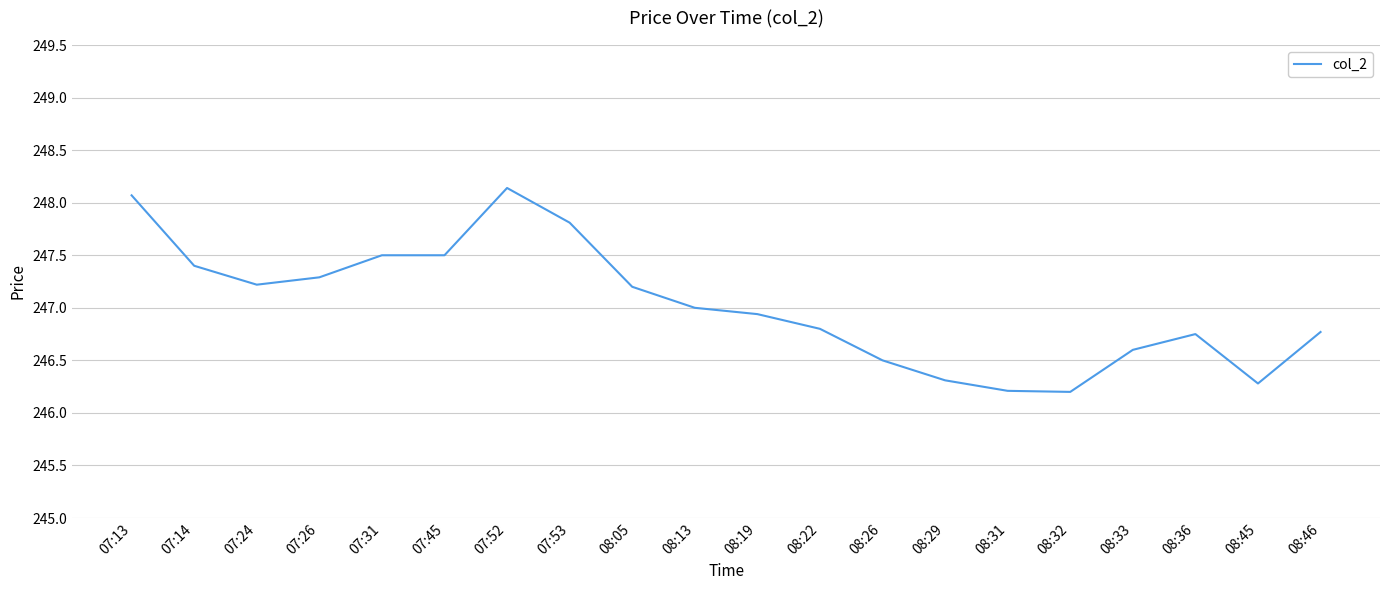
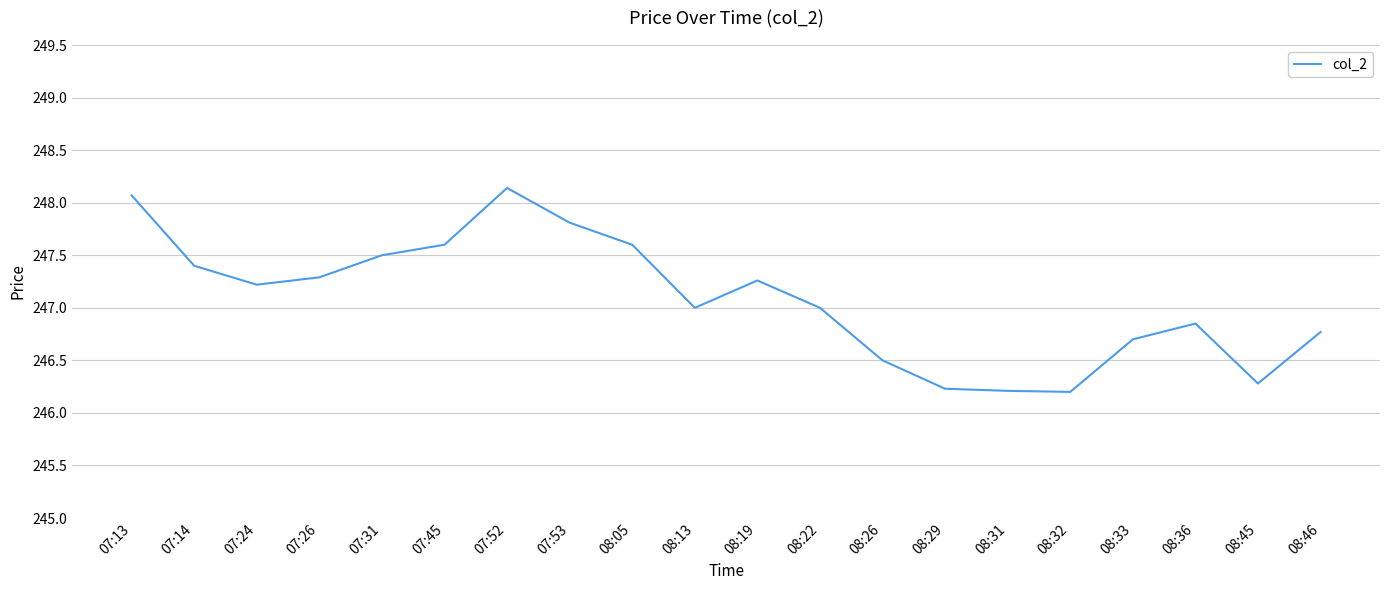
07:45: 247.5 -> 247.6
08:05: 247.2 -> 247.6
08:19: 246.94 -> 247.26
08:22: 246.8 -> 247.0
08:29: 246.31 -> 246.23
08:33: 246.6 -> 246.7
08:36: 246.75 -> 246.85
